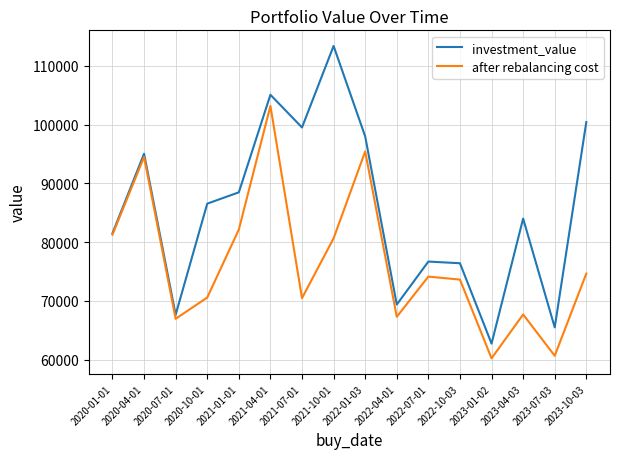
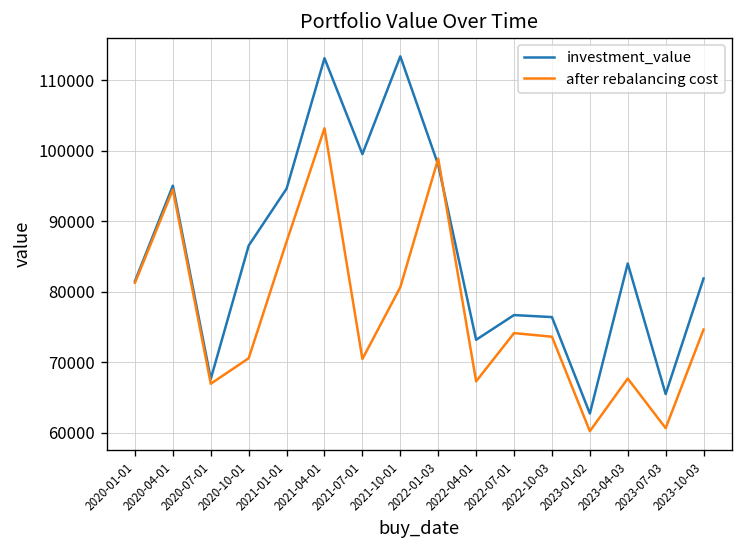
investment_value, 2021-01-01: 88000 -> 95000
after rebalancing cost, 2021-01-01: 82000 -> 87000
investment_value, 2021-04-01: 105000 -> 113000
after rebalancing cost, 2022-01-03: 95000 -> 99000
investment_value, 2022-04-01: 69000 -> 73000
investment_value, 2023-10-03: 100000 -> 82000
